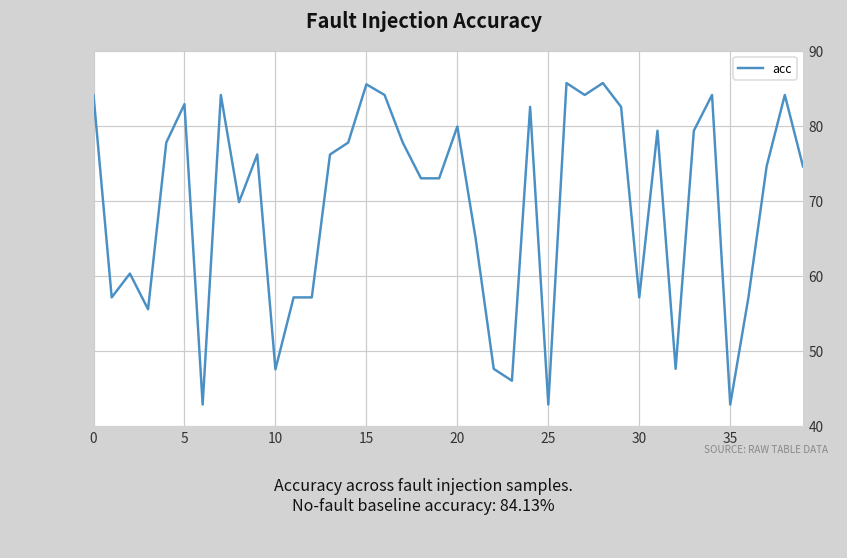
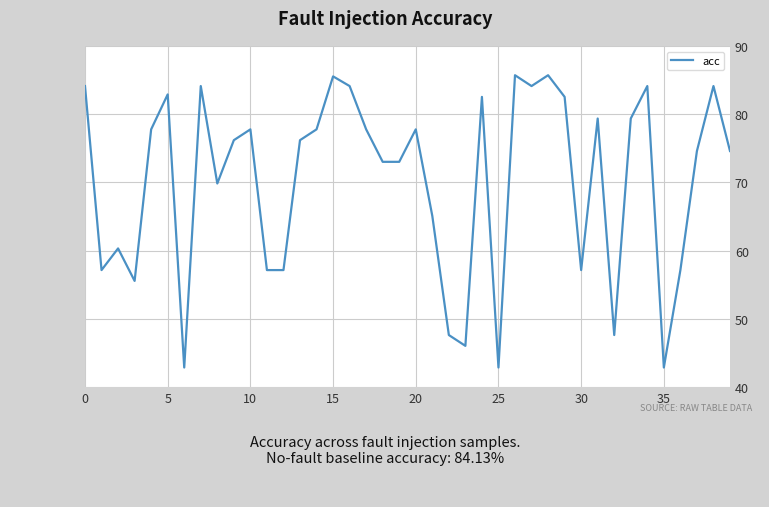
10: 48 -> 78
20: 80 -> 78
